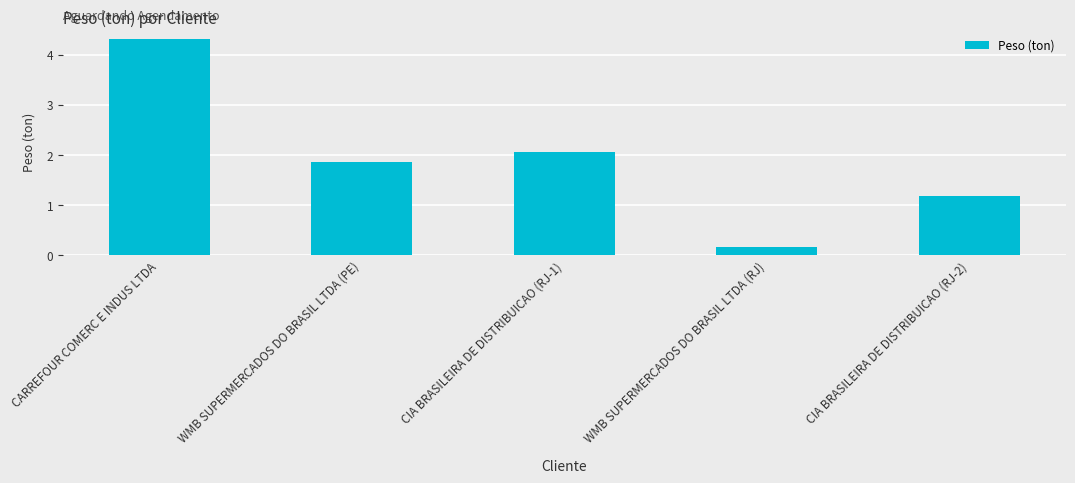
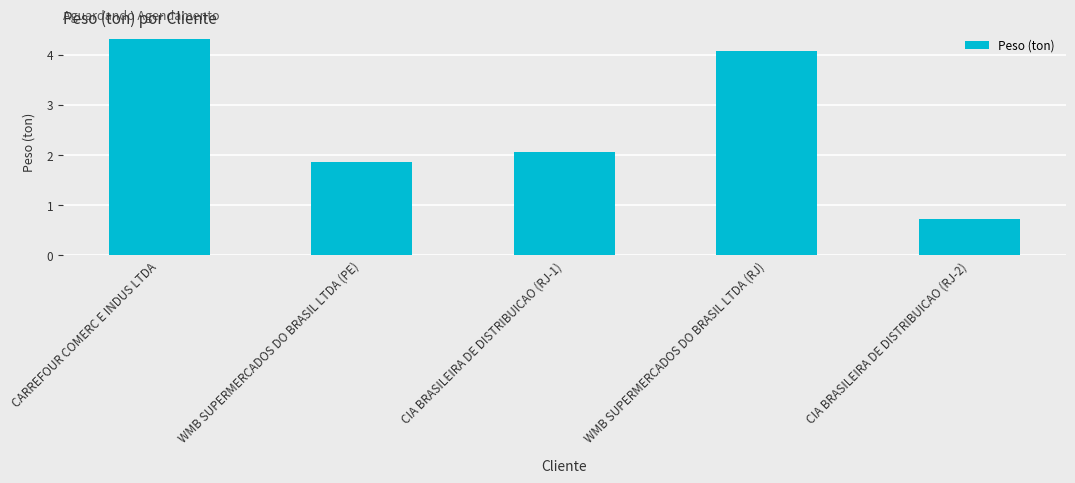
WMB SUPERMERCADOS DO BRASIL LTDA (RJ): 0.2 -> 4.1
CIA BRASILEIRA DE DISTRIBUICAO (RJ-2): 1.2 -> 0.7
